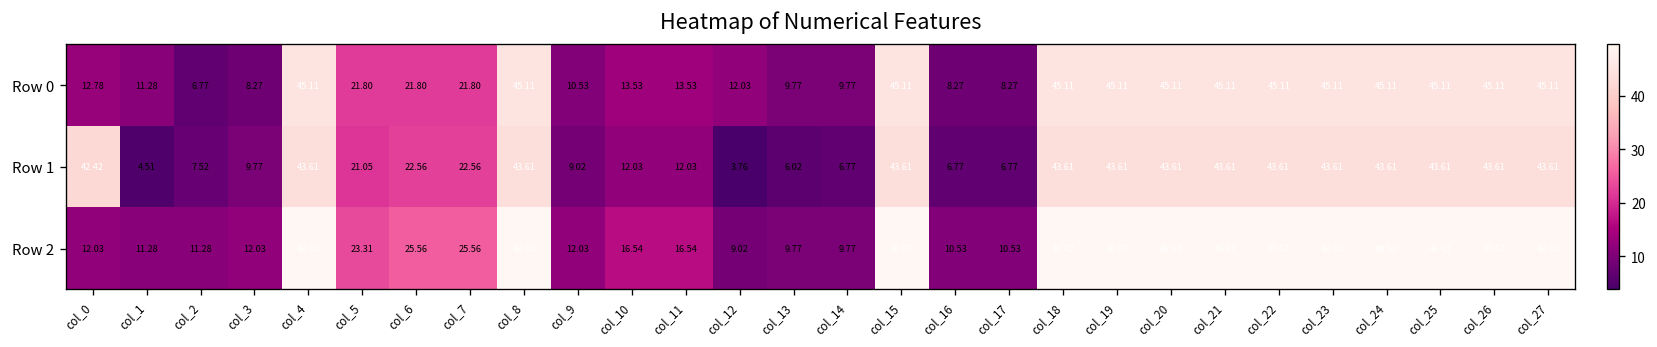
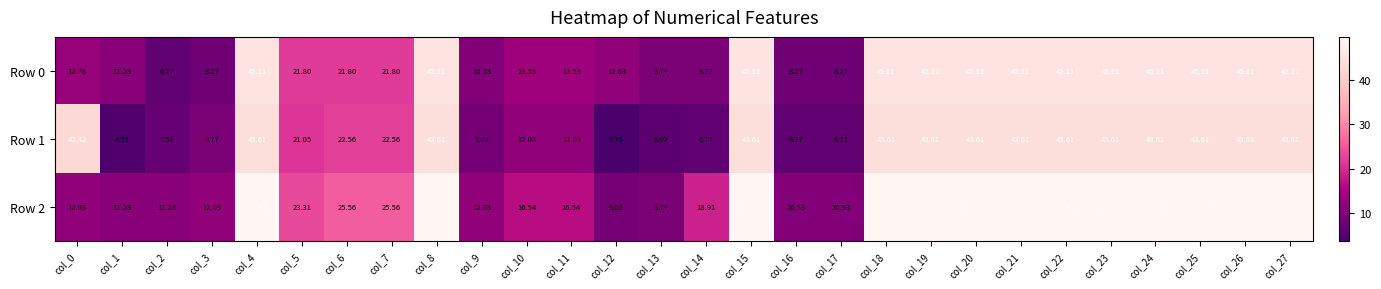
Row 2, col_14: 9.77 -> 18.91
